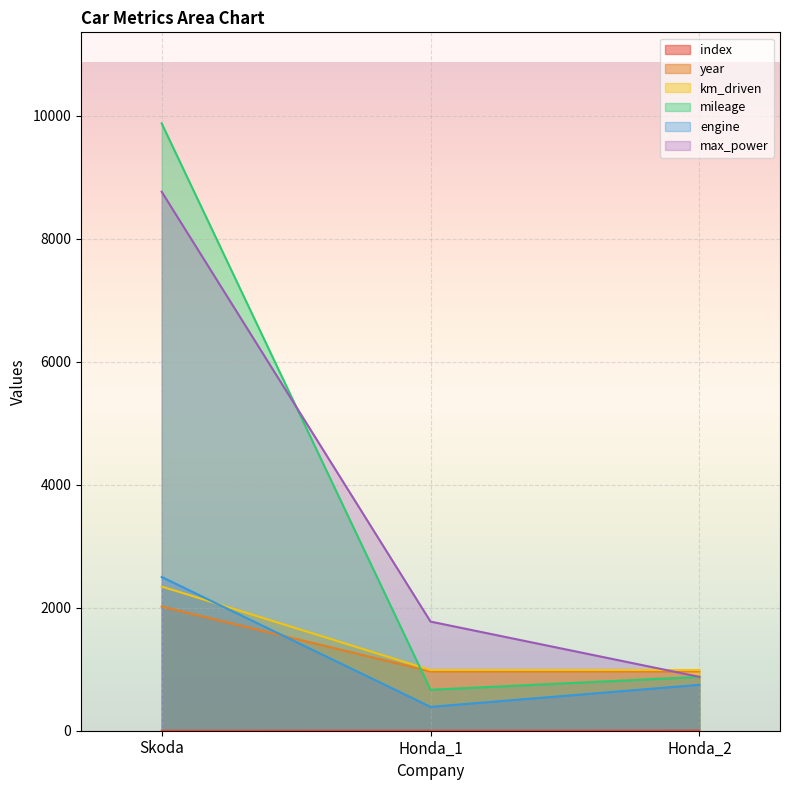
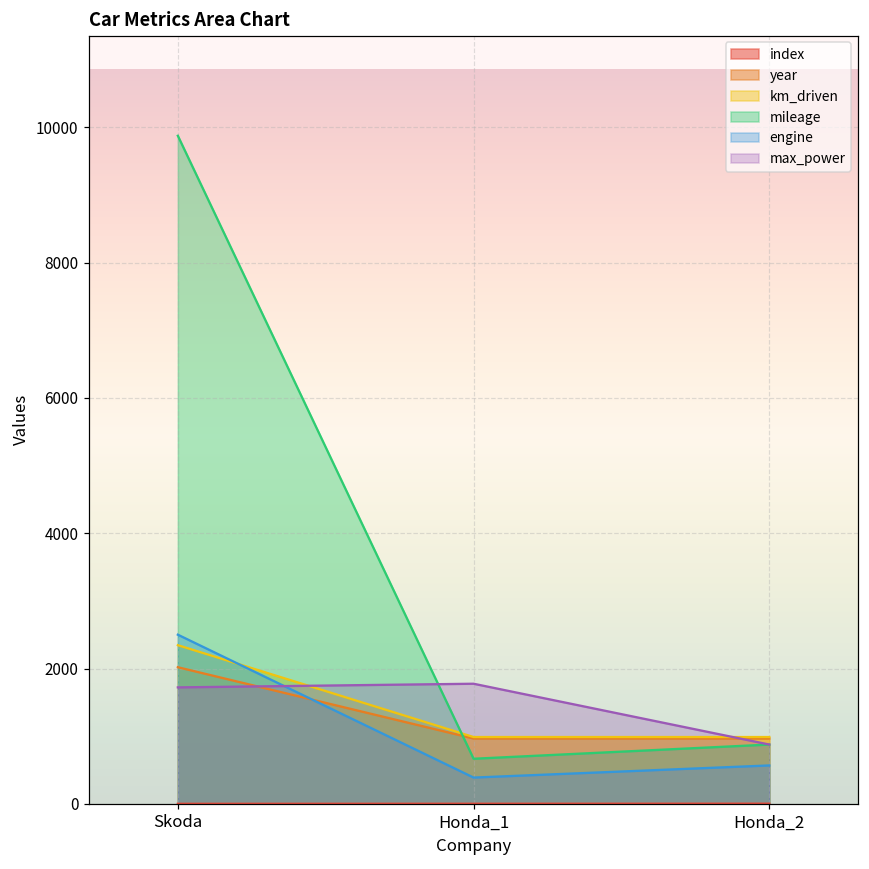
max_power, Skoda: 8800 -> 1700
engine, Honda_2: 700 -> 600
